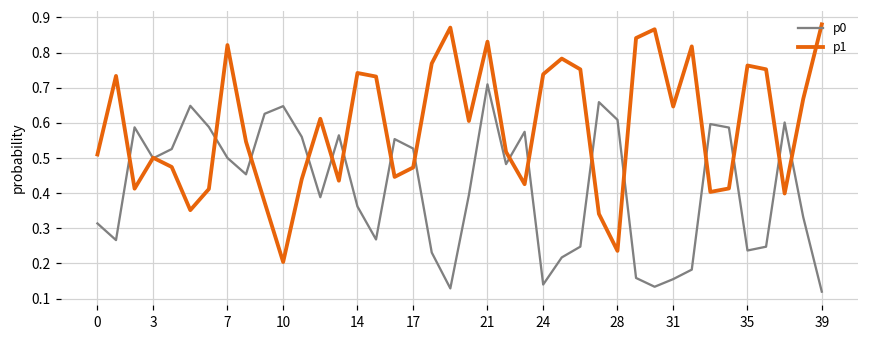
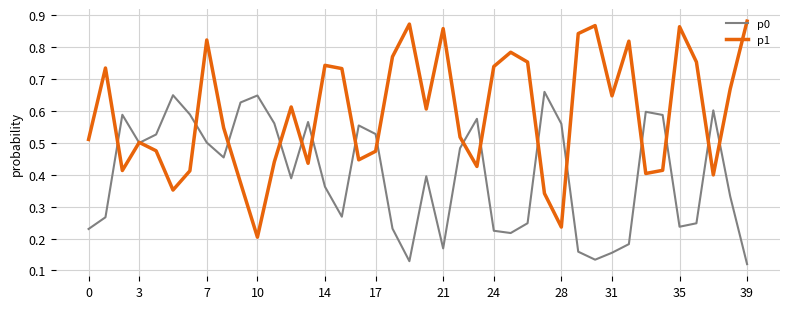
p0, 0: 0.31 -> 0.23
p0, 21: 0.71 -> 0.17
p1, 21: 0.83 -> 0.86
p0, 24: 0.14 -> 0.22
p0, 28: 0.61 -> 0.56
p1, 35: 0.76 -> 0.86
